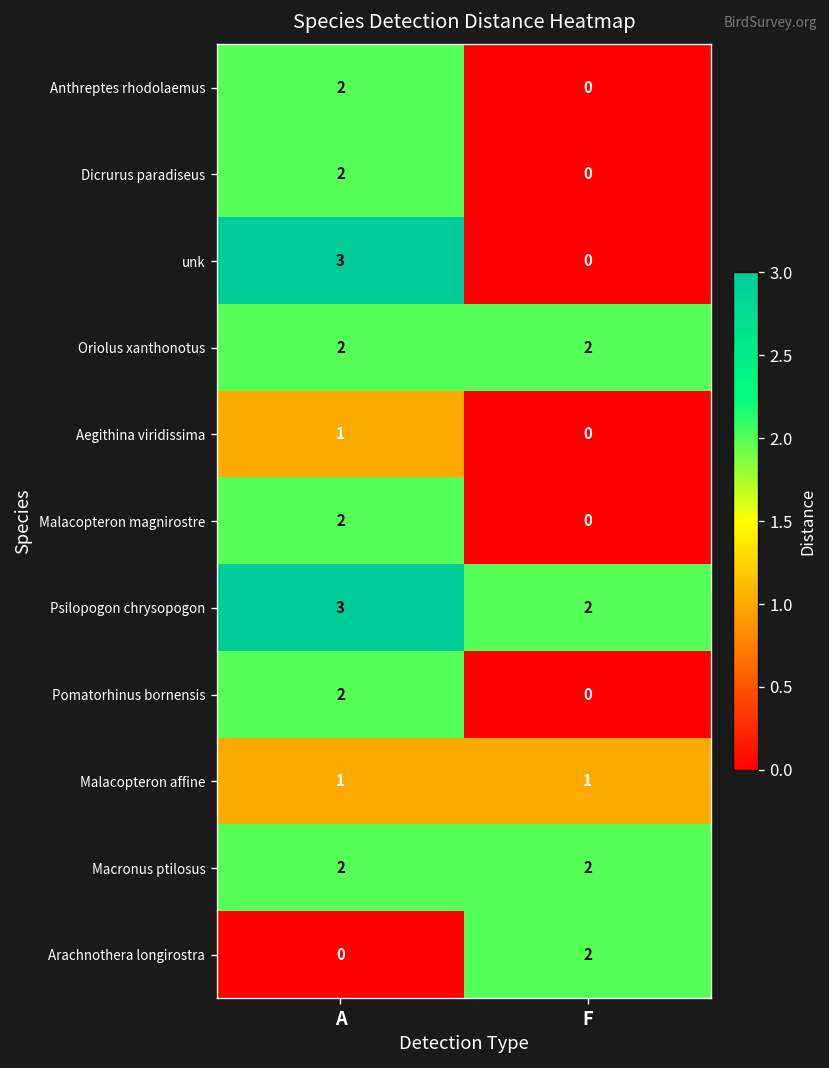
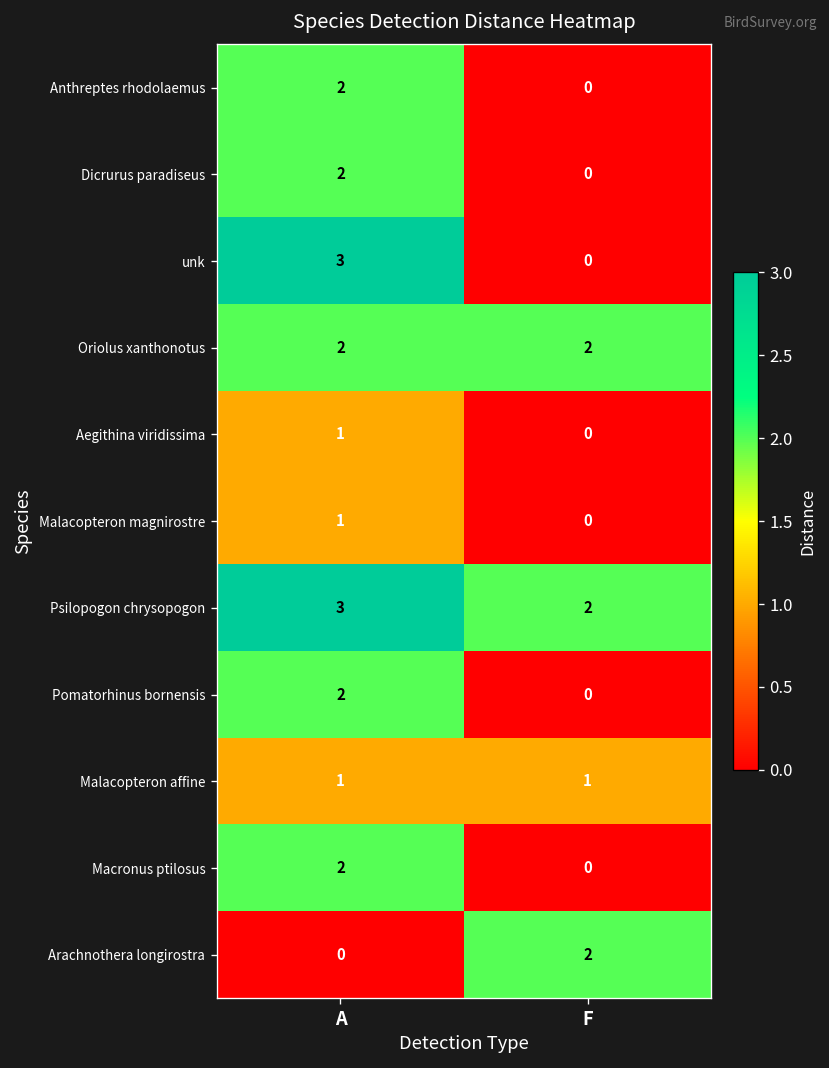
Malacopteron magnirostre, A: 2 -> 1
Macronus ptilosus, F: 2 -> 0
